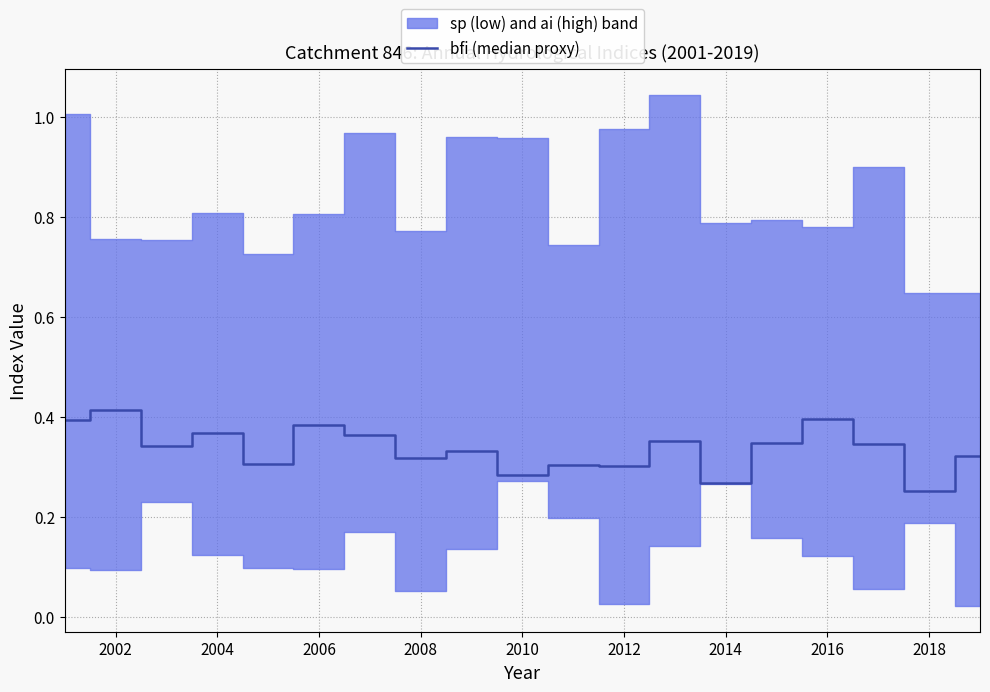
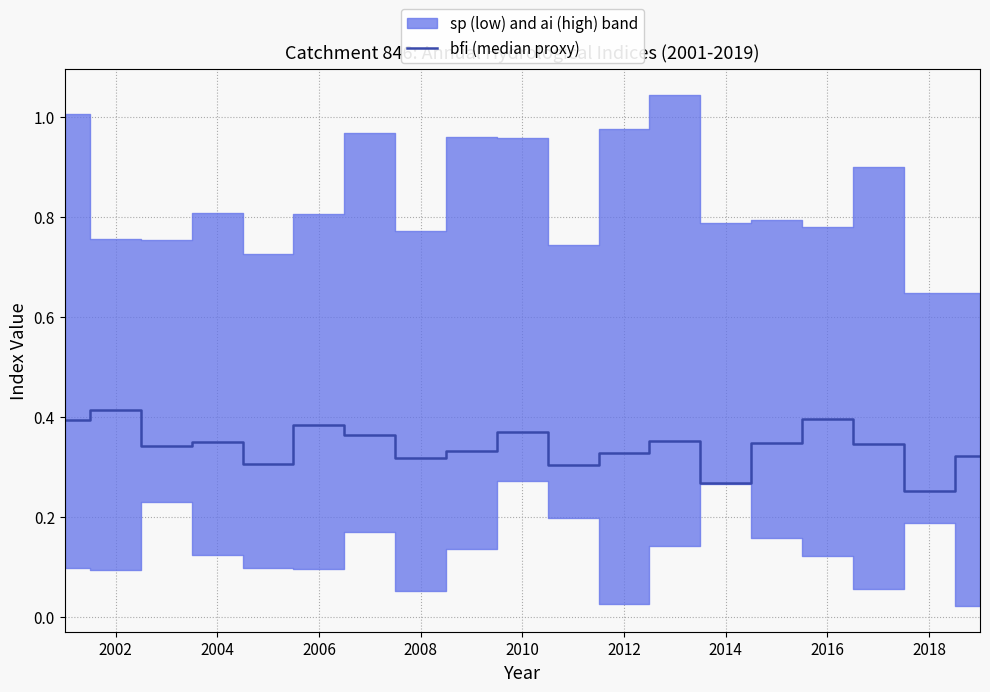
bfi (median proxy), 2004: 0.37 -> 0.35
bfi (median proxy), 2010: 0.28 -> 0.37
bfi (median proxy), 2012: 0.30 -> 0.33
